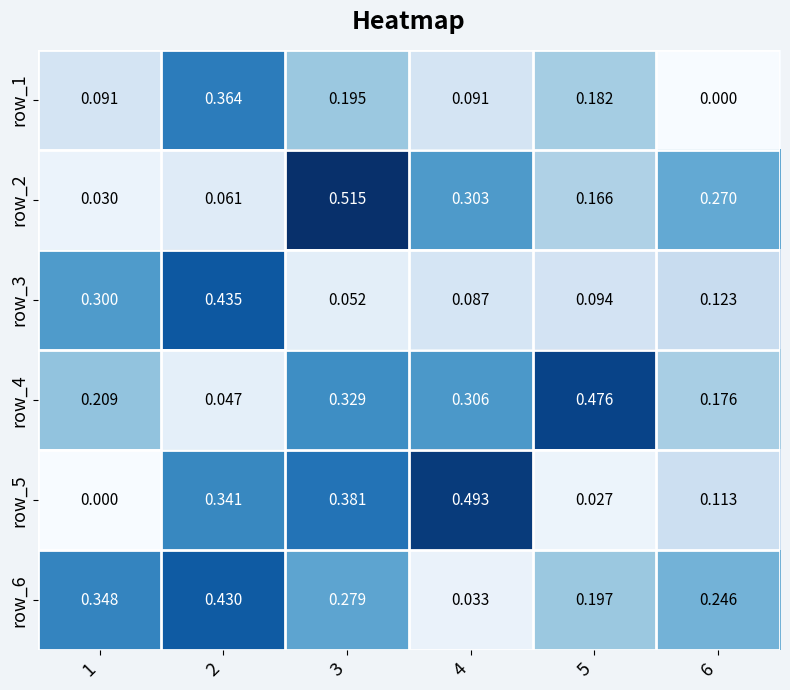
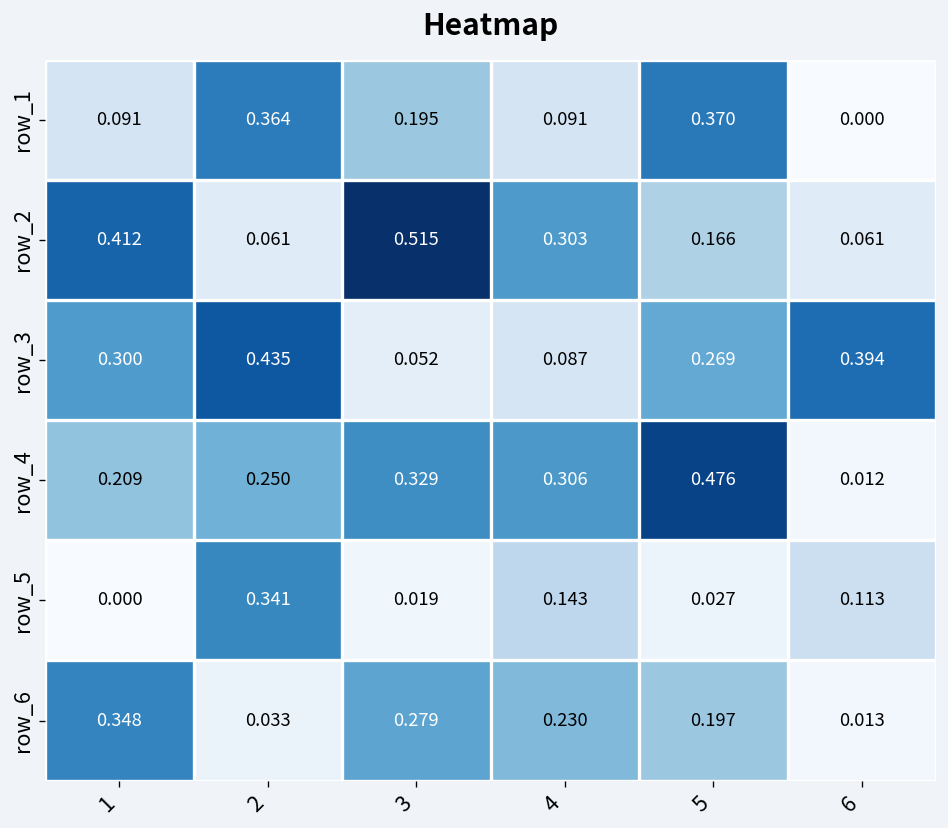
row_1, 5: 0.182 -> 0.370
row_2, 1: 0.030 -> 0.412
row_2, 6: 0.270 -> 0.061
row_3, 5: 0.094 -> 0.269
row_3, 6: 0.123 -> 0.394
row_4, 2: 0.047 -> 0.250
row_4, 6: 0.176 -> 0.012
row_5, 3: 0.381 -> 0.019
row_5, 4: 0.493 -> 0.143
row_6, 2: 0.430 -> 0.033
row_6, 4: 0.033 -> 0.230
row_6, 6: 0.246 -> 0.013
